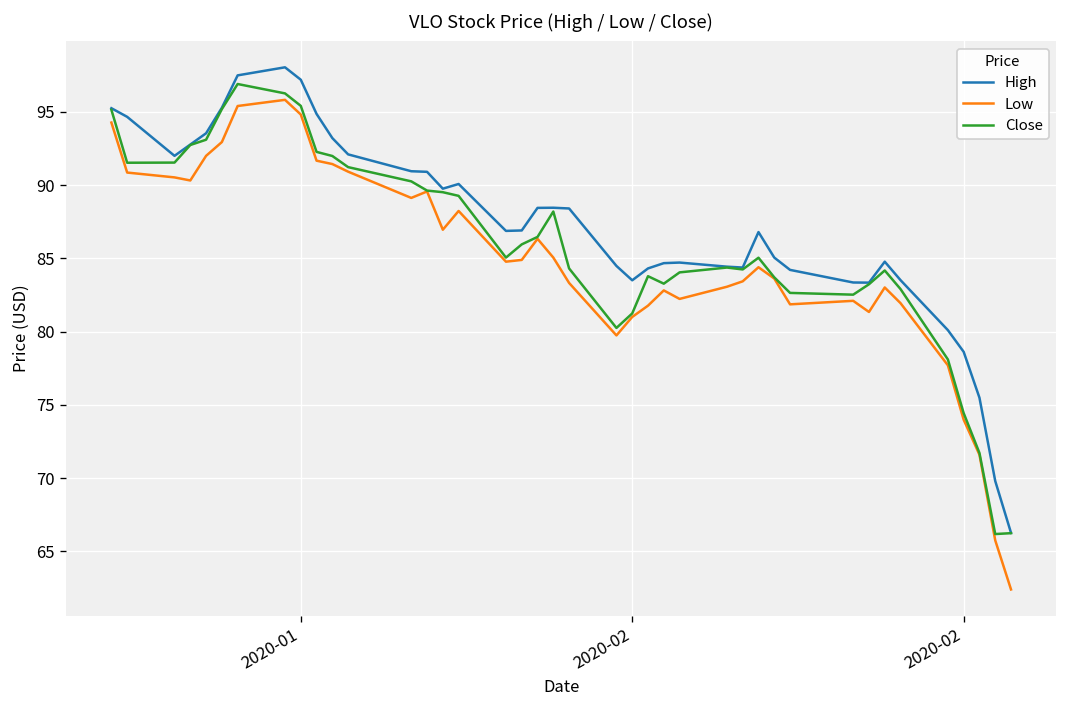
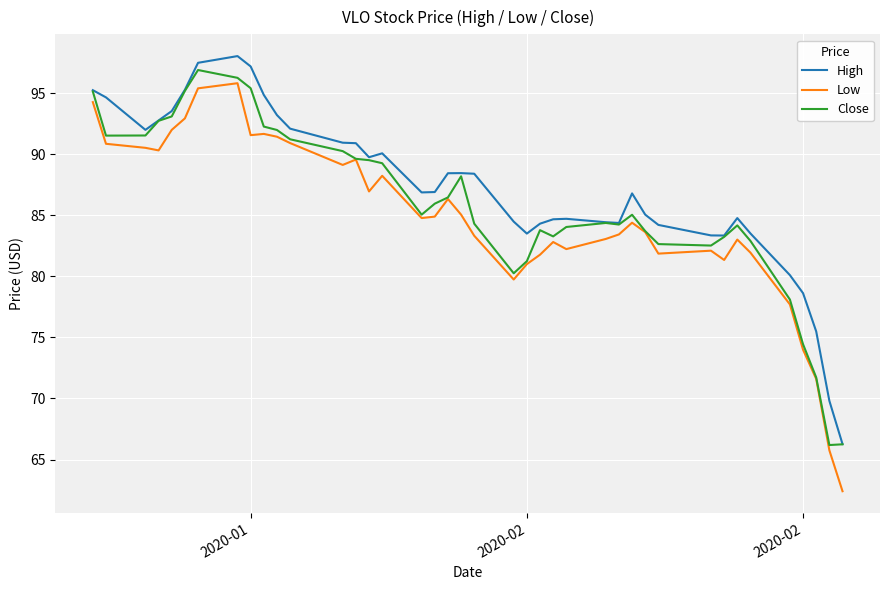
Low, 2020-01: 94.8 -> 91.6
